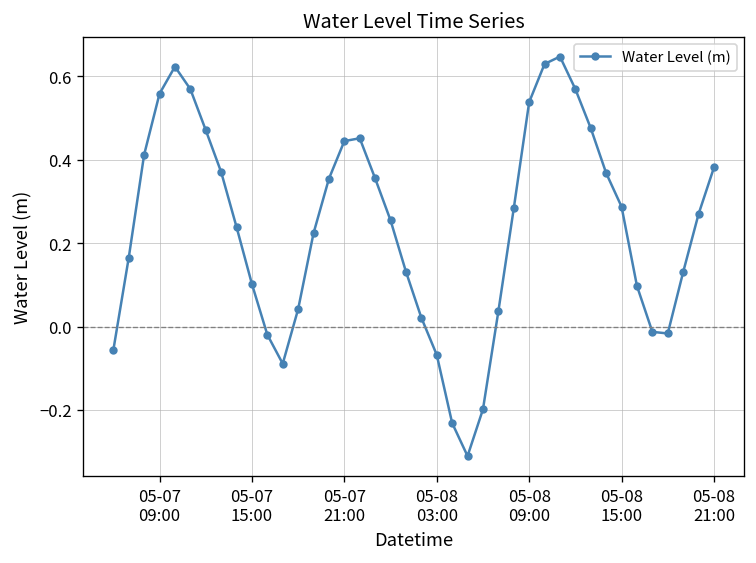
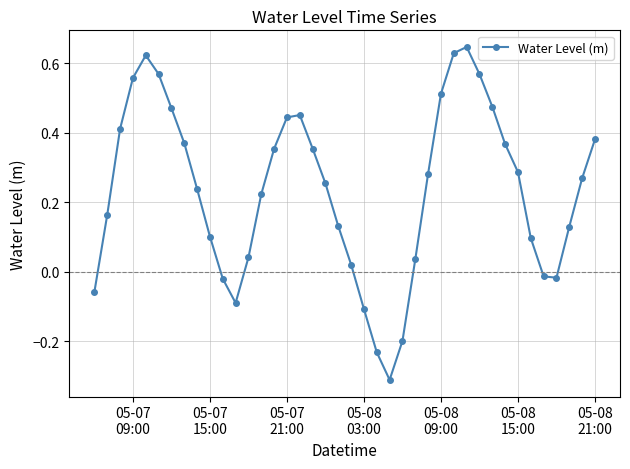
05-08 03:00: -0.07 -> -0.11
05-08 09:00: 0.54 -> 0.51
